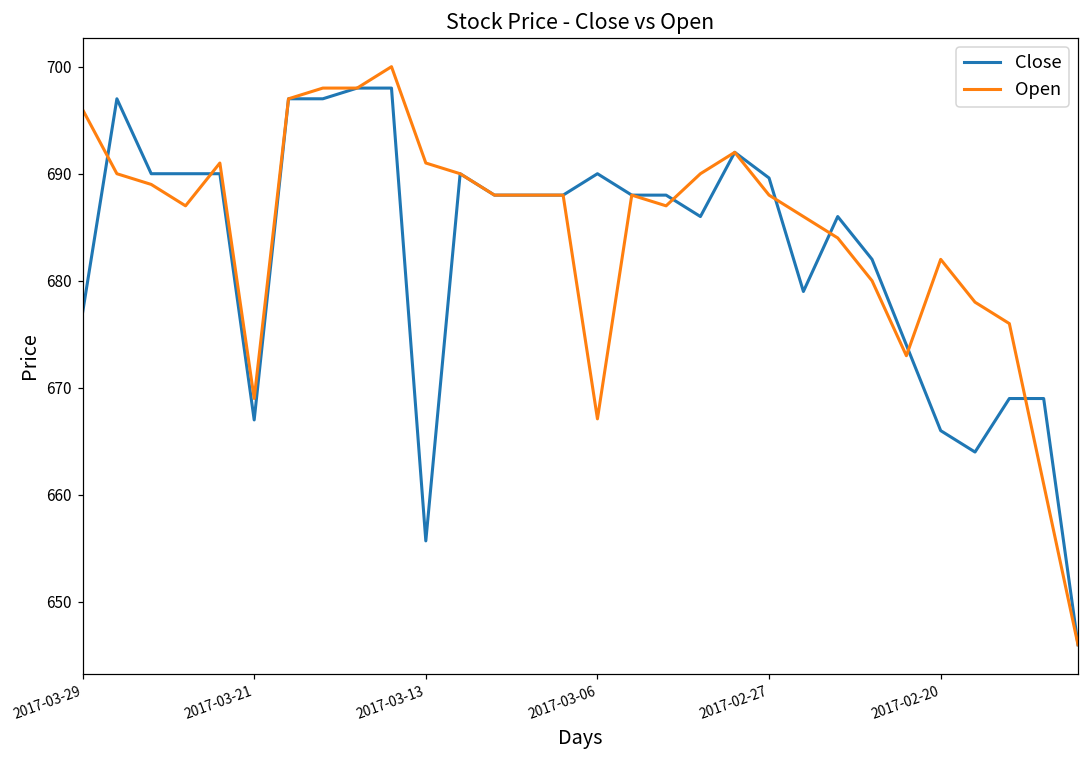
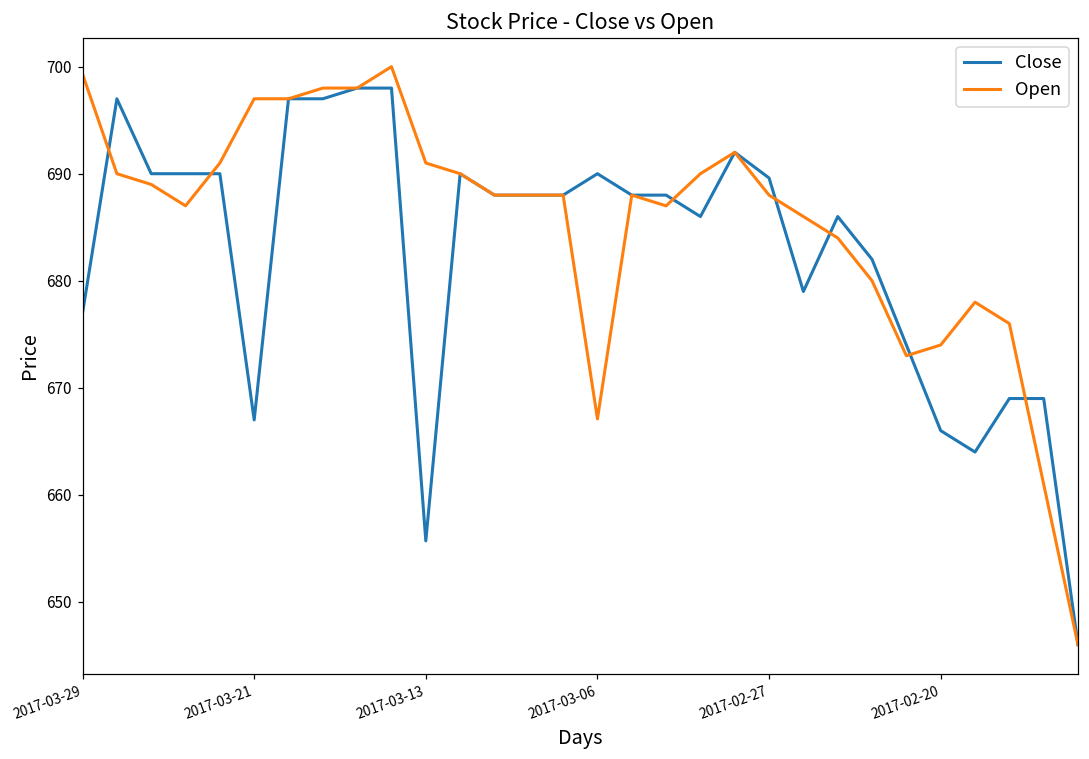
Open, 2017-03-29: 696 -> 699
Open, 2017-03-21: 669 -> 697
Open, 2017-02-20: 682 -> 674
